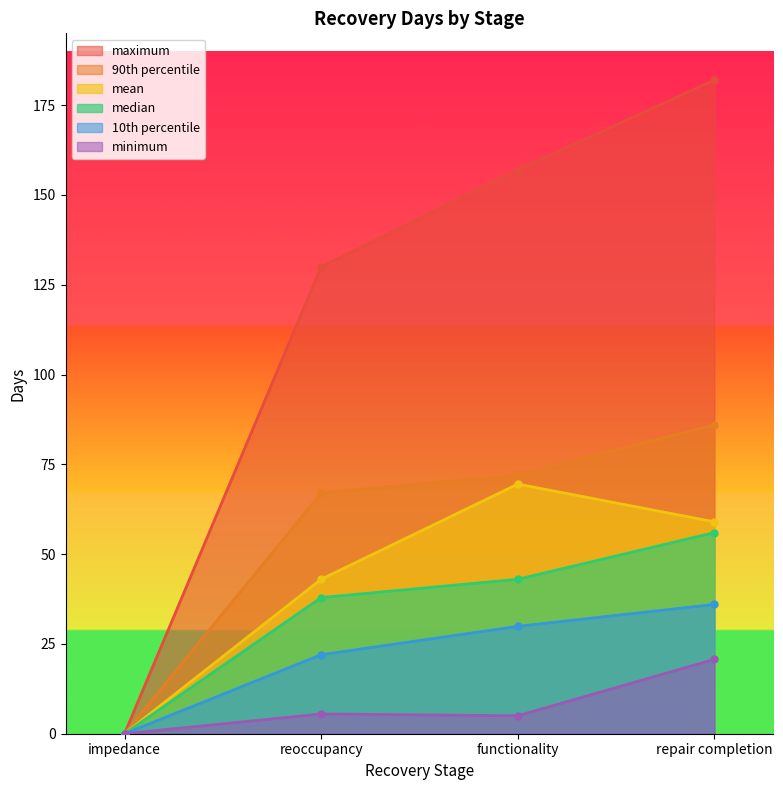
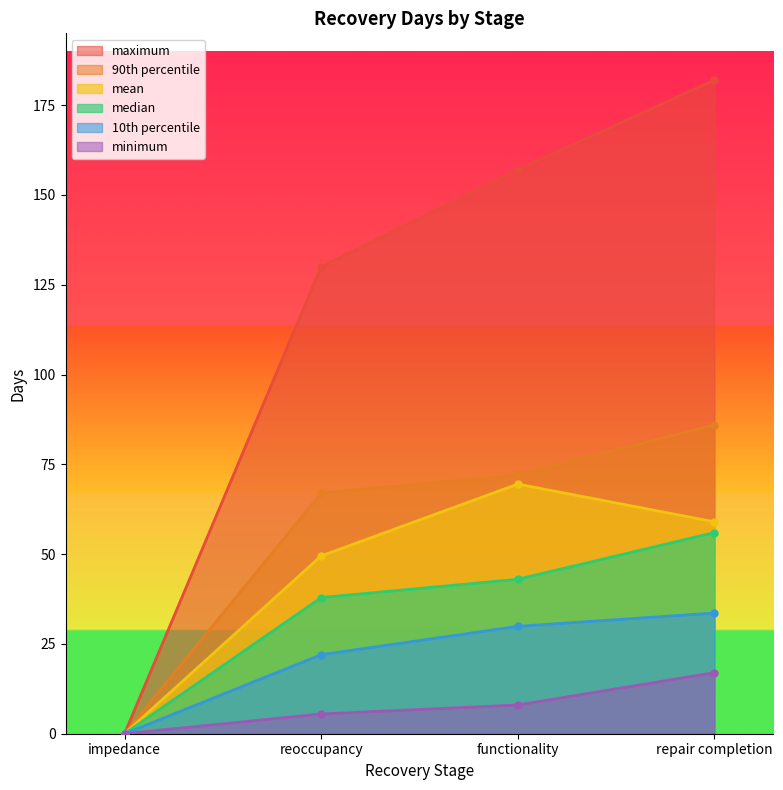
mean, reoccupancy: 43 -> 50
minimum, functionality: 5 -> 8
10th percentile, repair completion: 36 -> 34
minimum, repair completion: 21 -> 17
